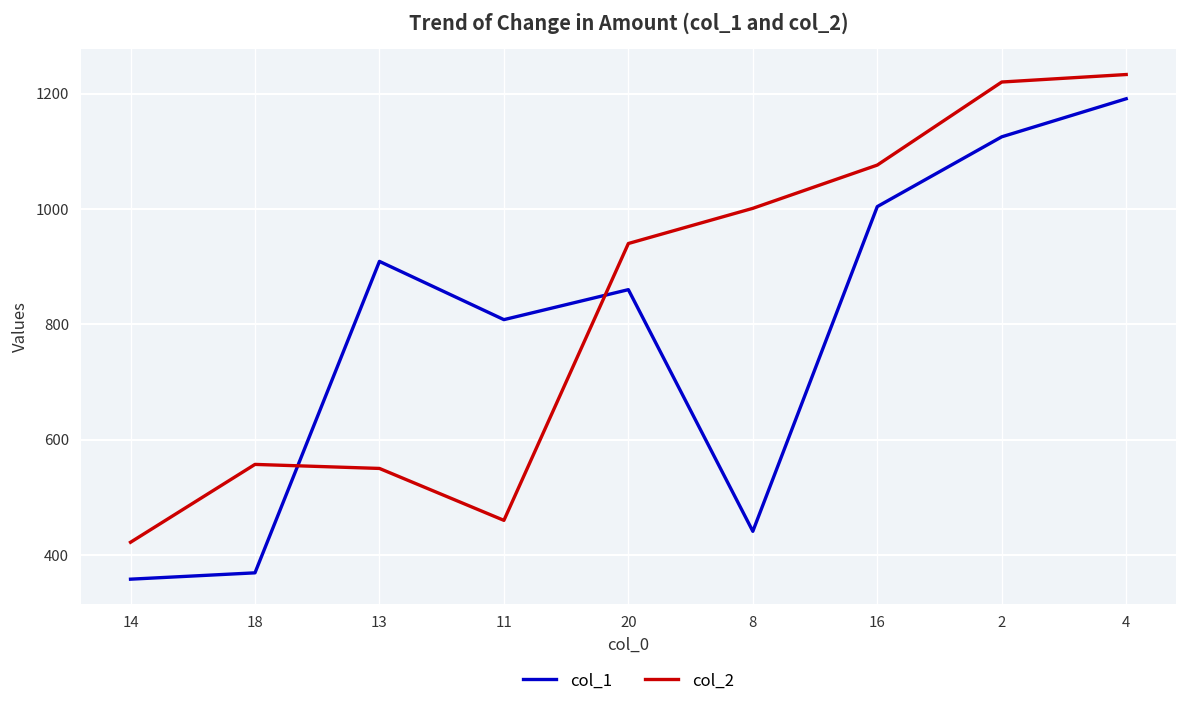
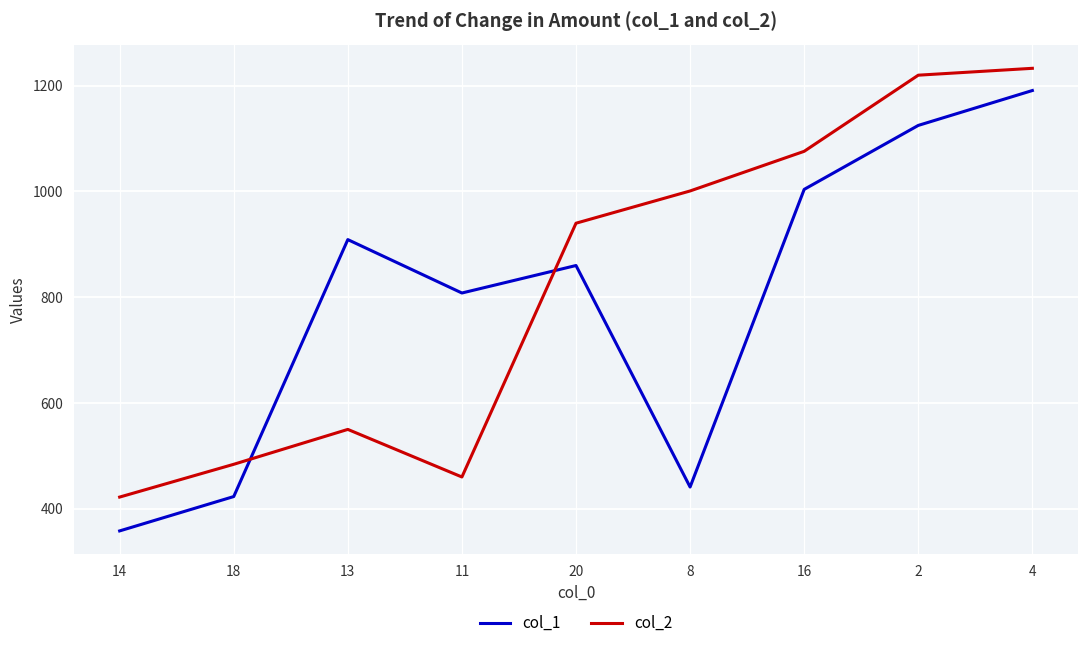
col_1, 18: 370 -> 420
col_2, 18: 560 -> 480
